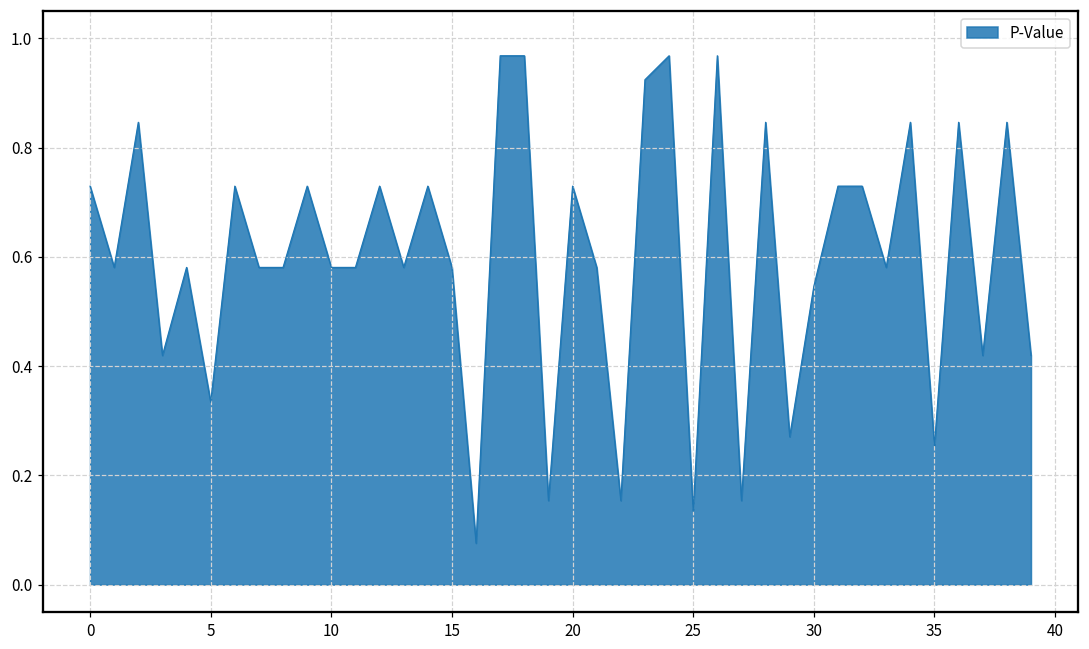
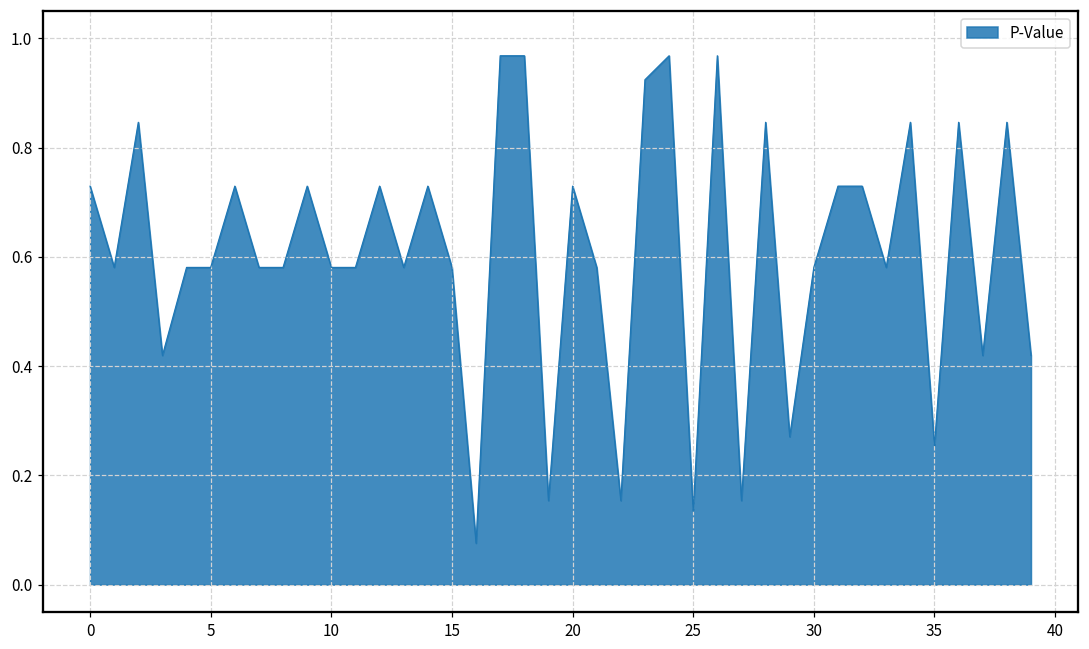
5: 0.33 -> 0.58
30: 0.55 -> 0.58
